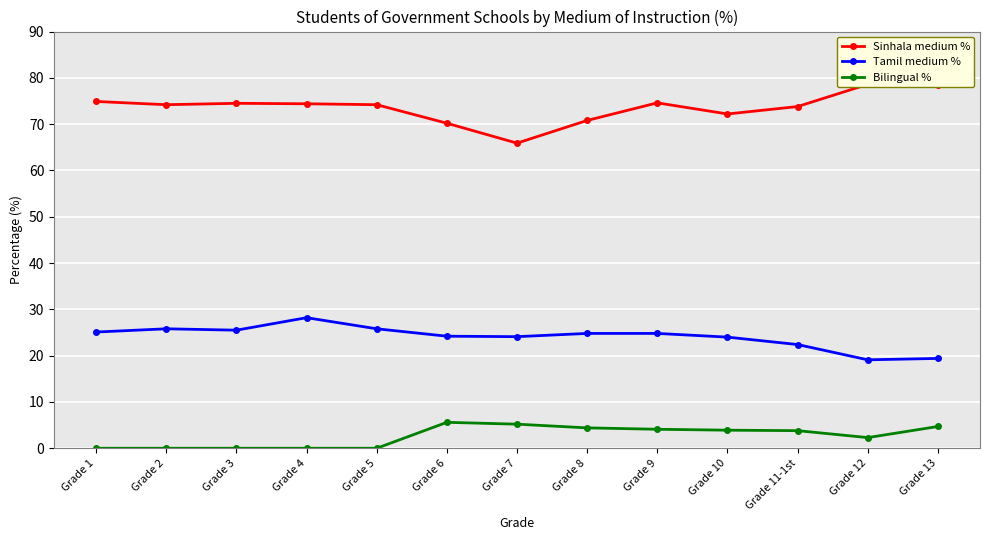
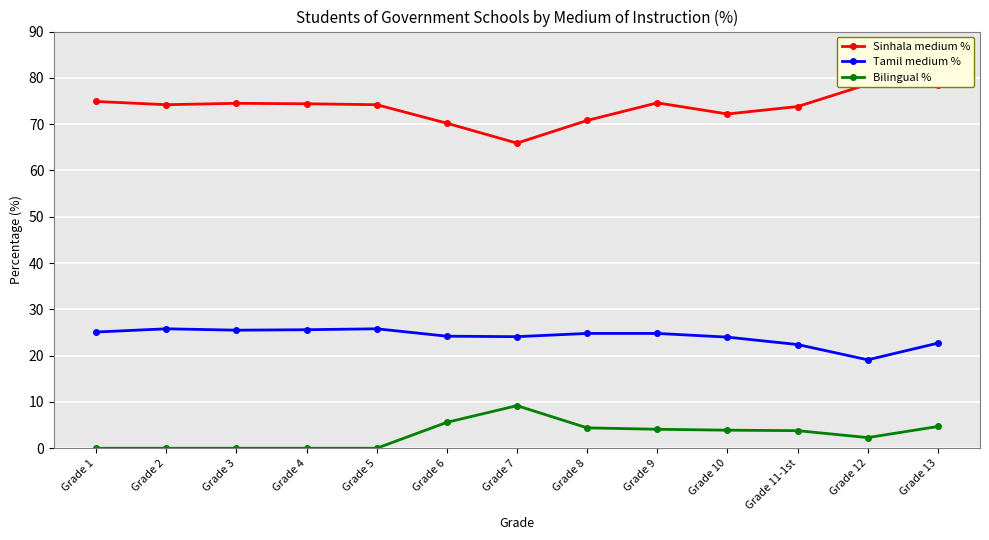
Tamil medium %, Grade 4: 28 -> 26
Bilingual %, Grade 7: 5 -> 9
Tamil medium %, Grade 13: 19 -> 23
